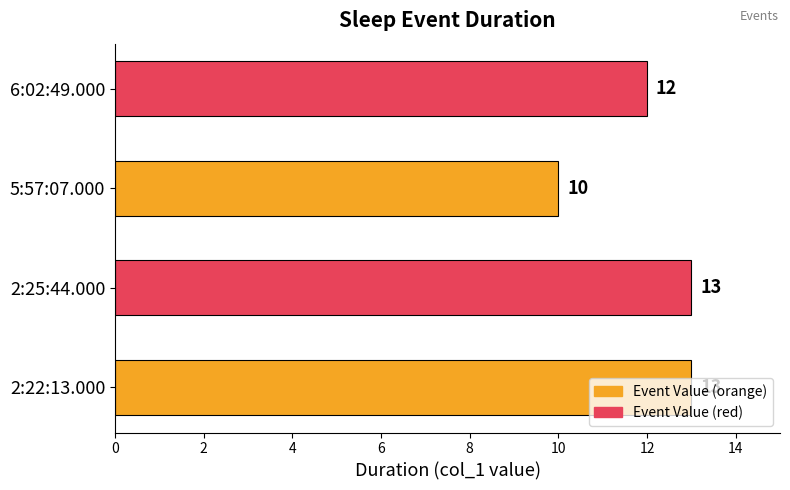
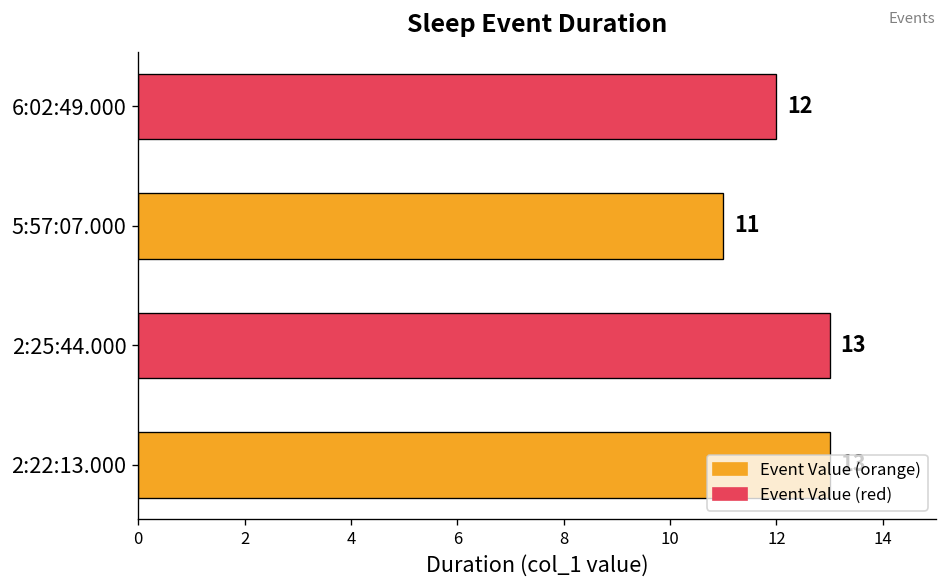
5:57:07.000: 10 -> 11
